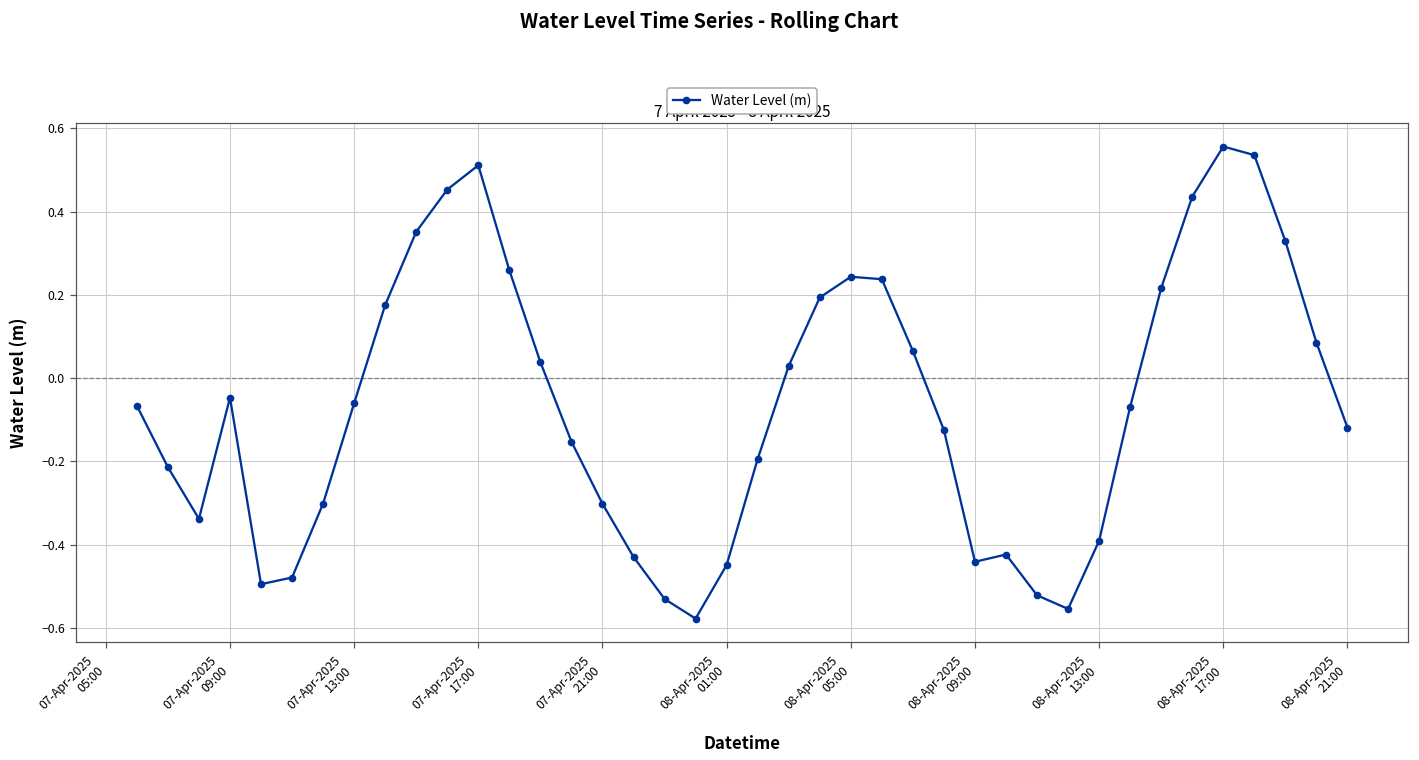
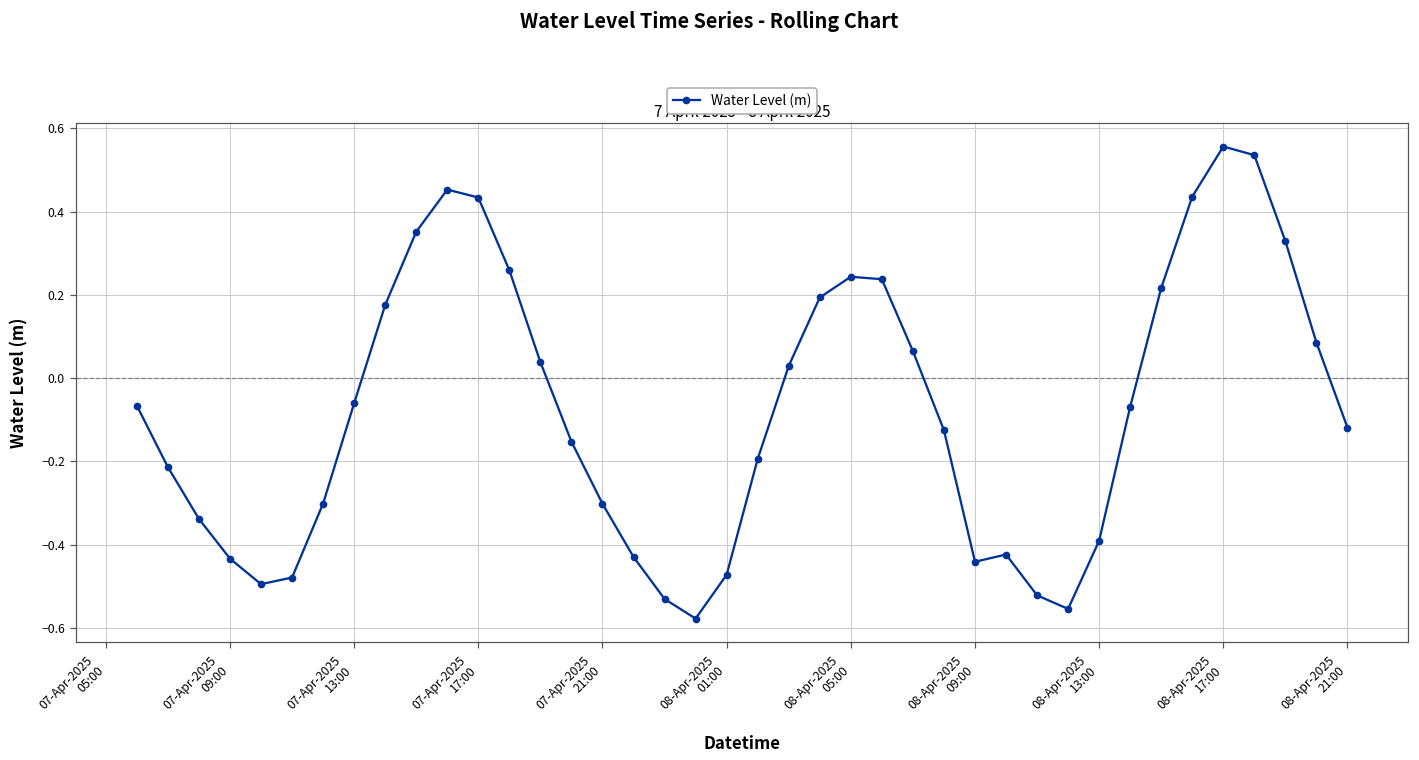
07-Apr-2025 09:00: -0.05 -> -0.43
07-Apr-2025 17:00: 0.51 -> 0.43
08-Apr-2025 01:00: -0.45 -> -0.47
